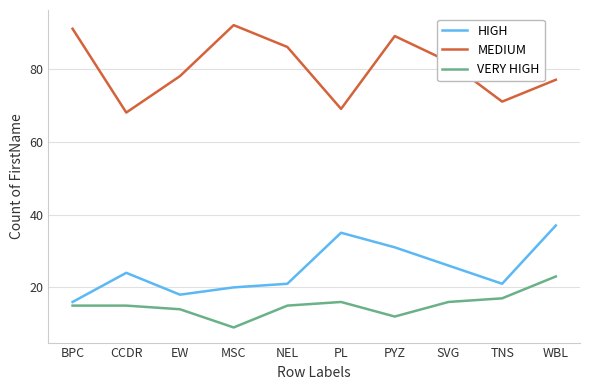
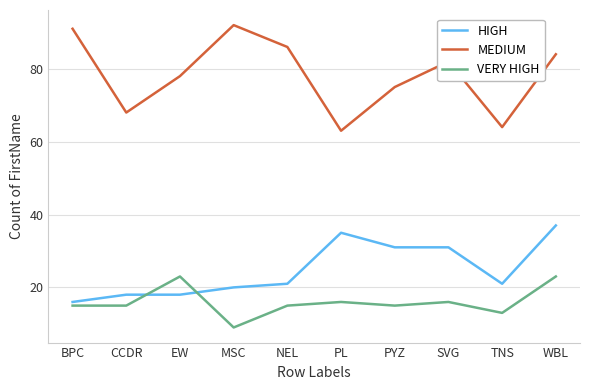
HIGH, CCDR: 24 -> 18
VERY HIGH, EW: 14 -> 23
MEDIUM, PL: 69 -> 63
MEDIUM, PYZ: 89 -> 75
VERY HIGH, PYZ: 12 -> 15
HIGH, SVG: 26 -> 31
MEDIUM, TNS: 71 -> 64
VERY HIGH, TNS: 17 -> 13
MEDIUM, WBL: 77 -> 84
